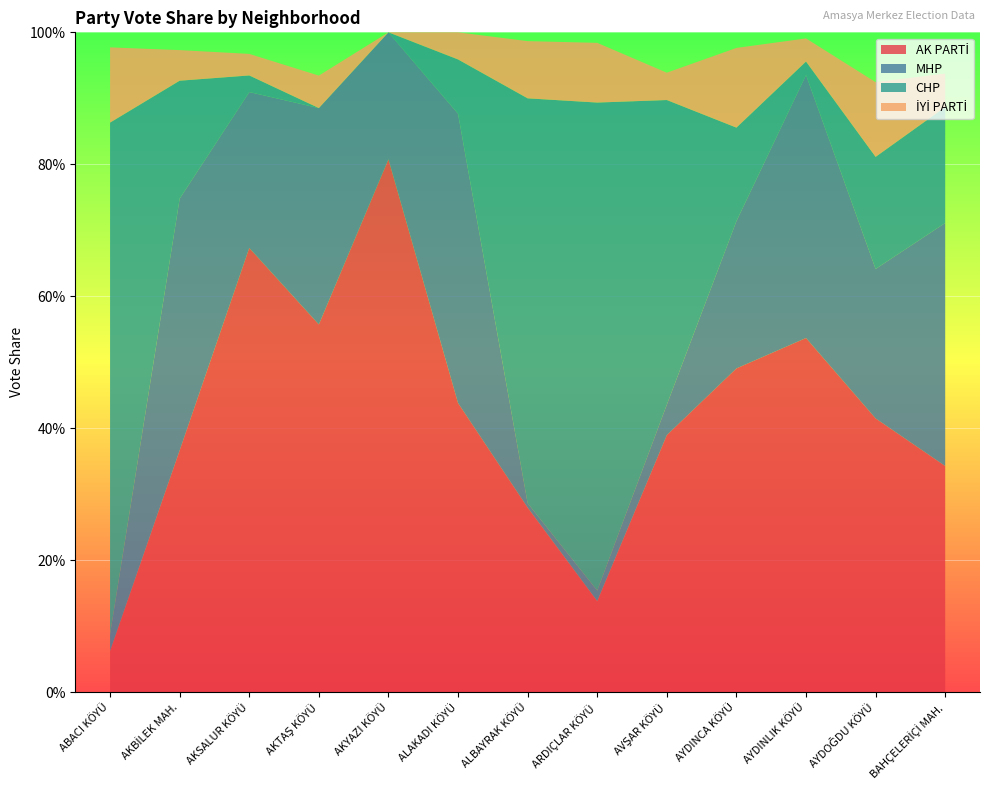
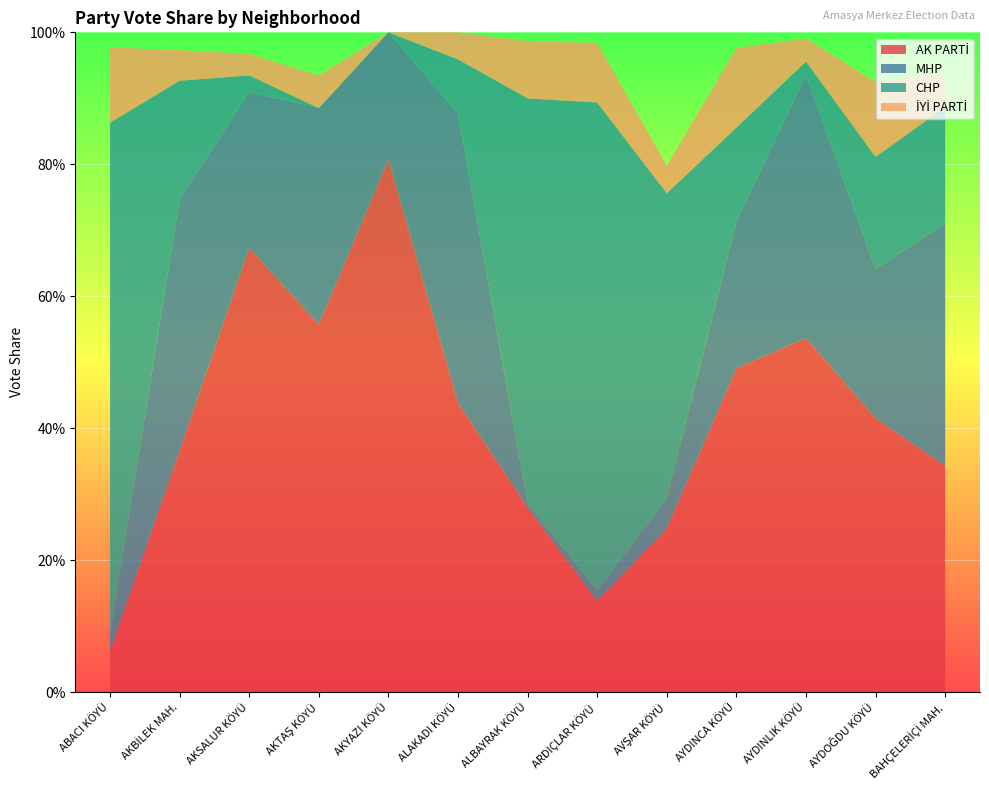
AK PARTİ, AVŞAR KÖYÜ: 39% -> 25%
